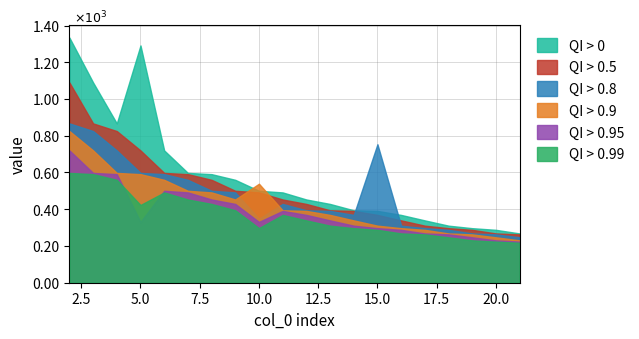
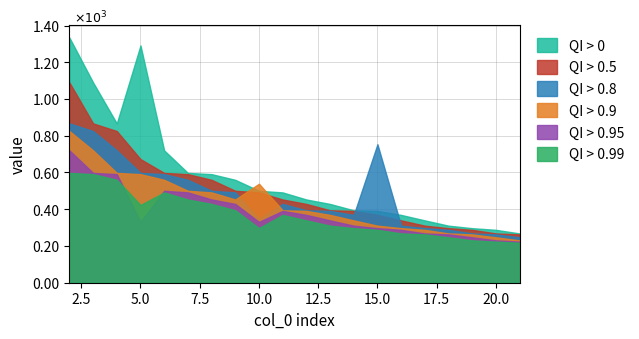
QI > 0.5, 5.0: 0.72 -> 0.67
